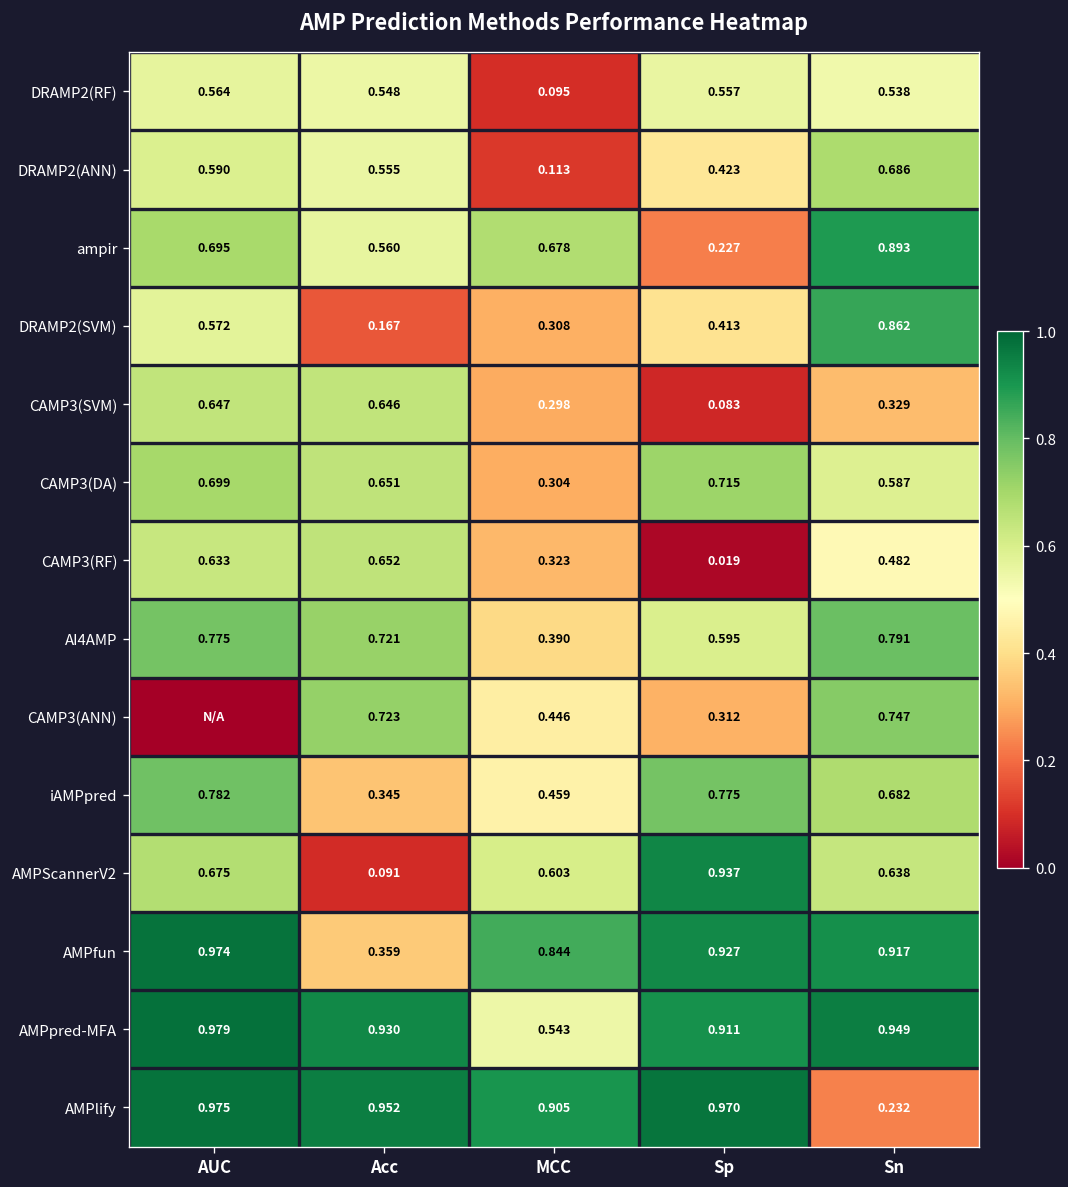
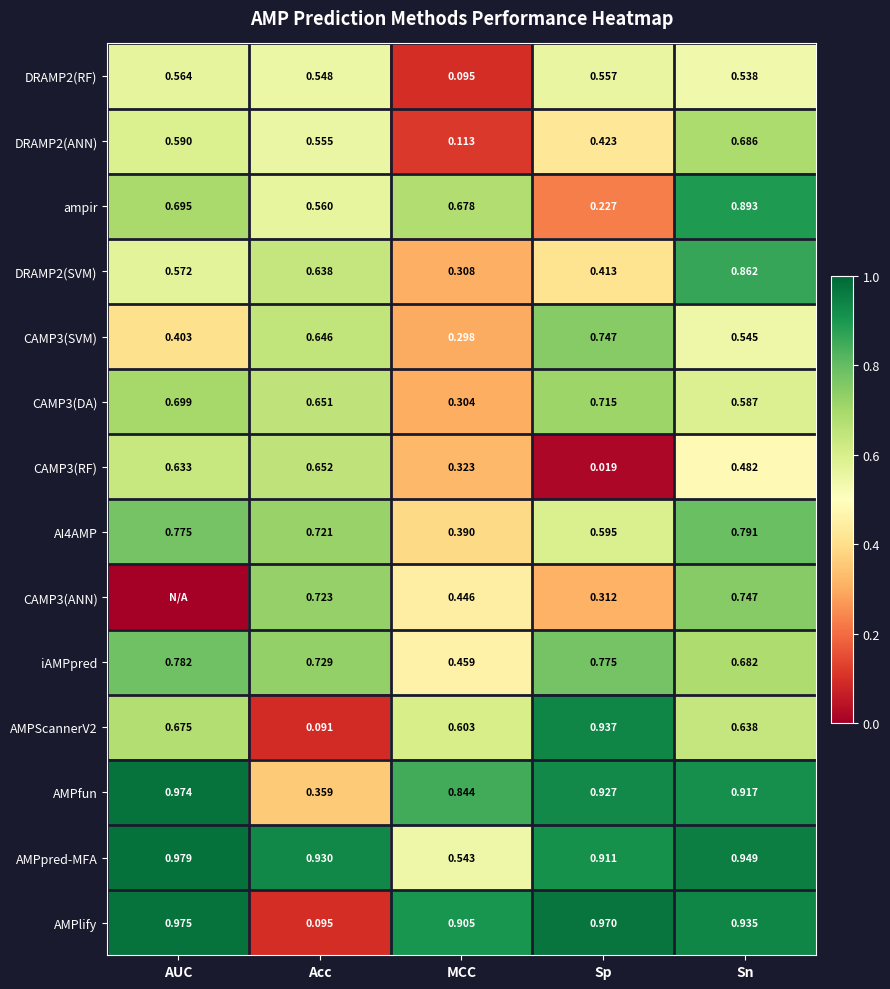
DRAMP2(SVM), Acc: 0.167 -> 0.638
CAMP3(SVM), AUC: 0.647 -> 0.403
CAMP3(SVM), Sp: 0.083 -> 0.747
CAMP3(SVM), Sn: 0.329 -> 0.545
iAMPpred, Acc: 0.345 -> 0.729
AMPlify, Acc: 0.952 -> 0.095
AMPlify, Sn: 0.232 -> 0.935
